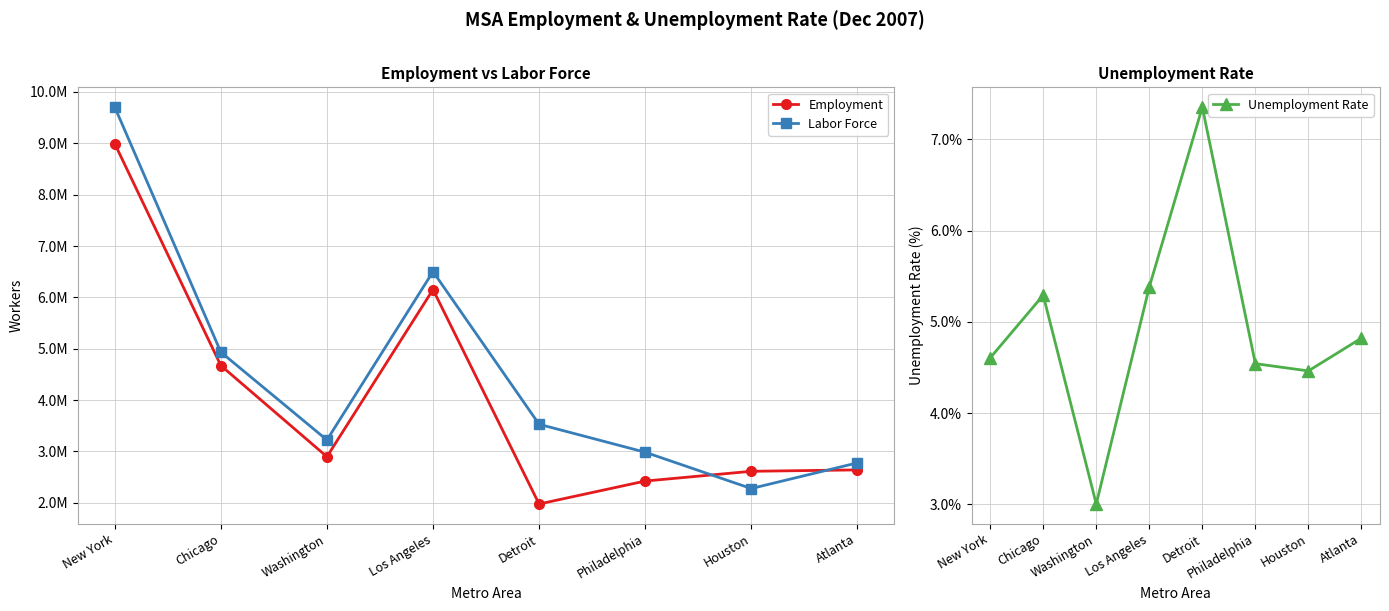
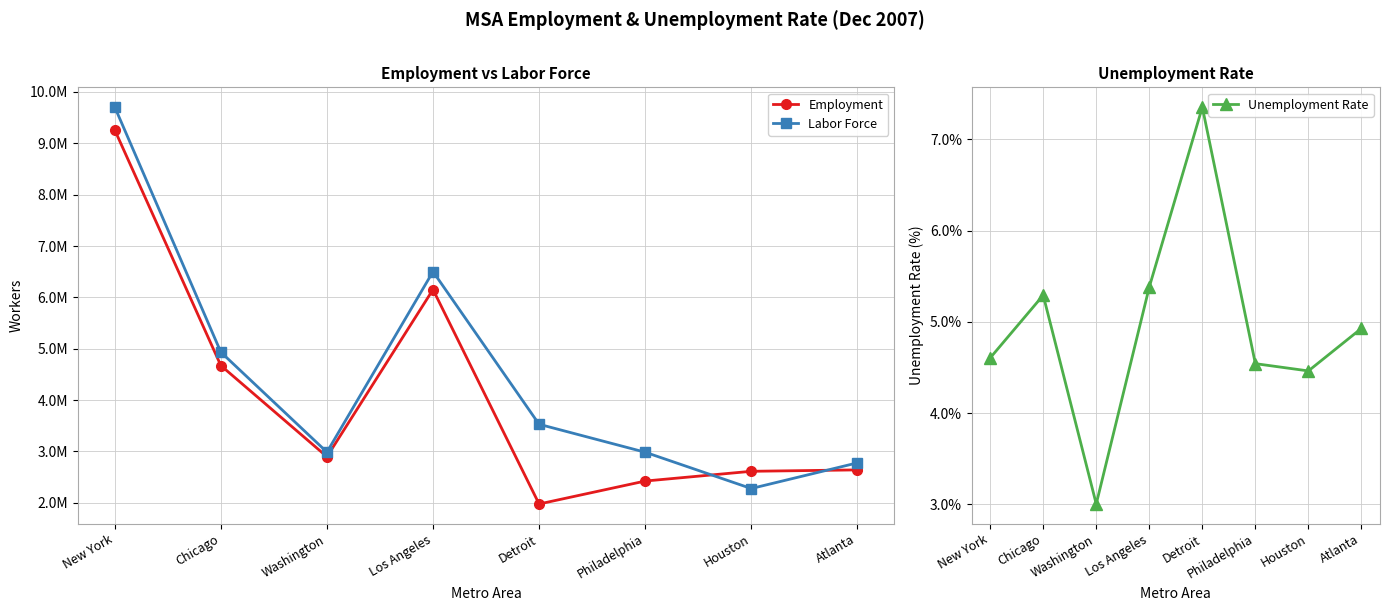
Employment vs Labor Force, Employment, New York: 9000000 -> 9300000
Employment vs Labor Force, Labor Force, Washington: 3200000 -> 3000000
Unemployment Rate, Atlanta: 4.8% -> 4.9%
